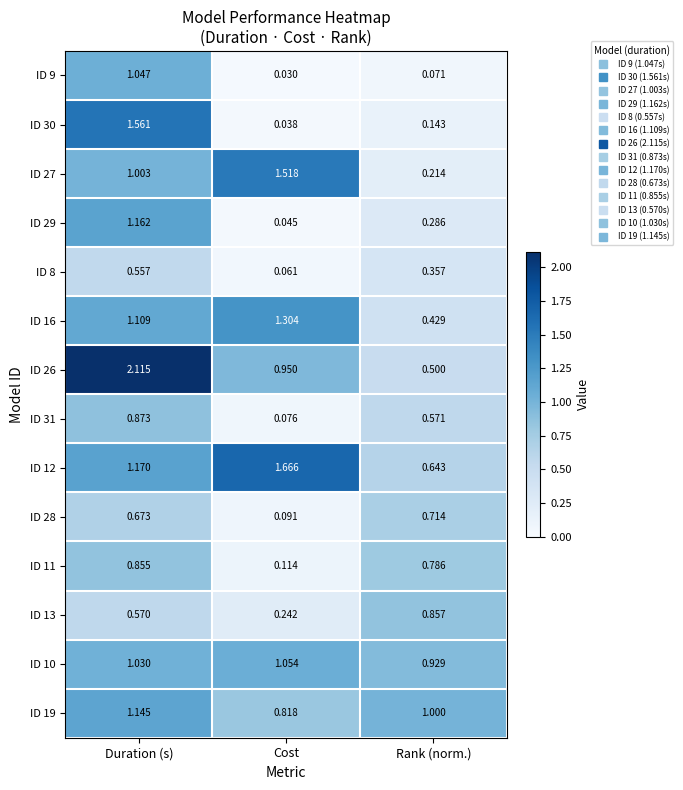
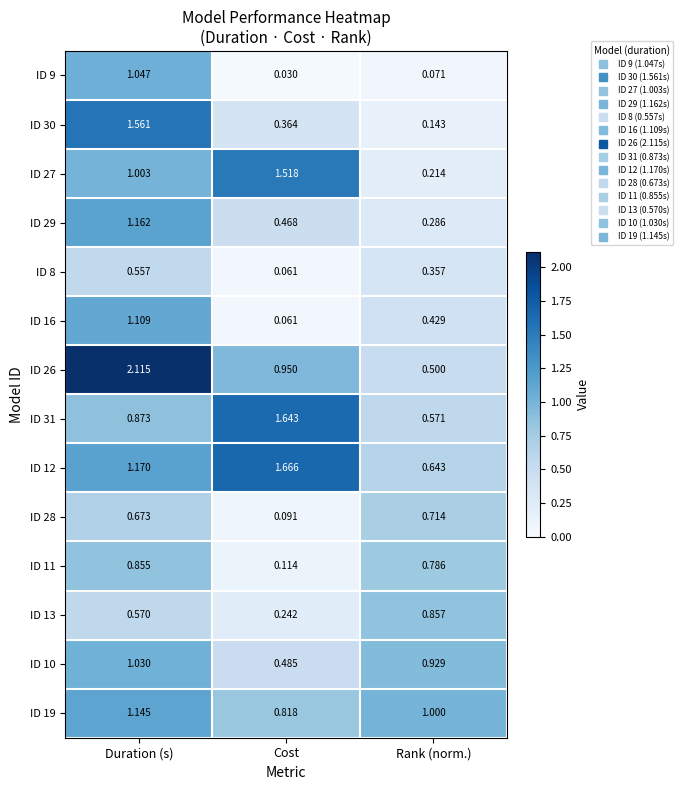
ID 30, Cost: 0.038 -> 0.364
ID 29, Cost: 0.045 -> 0.468
ID 16, Cost: 1.304 -> 0.061
ID 31, Cost: 0.076 -> 1.643
ID 10, Cost: 1.054 -> 0.485
